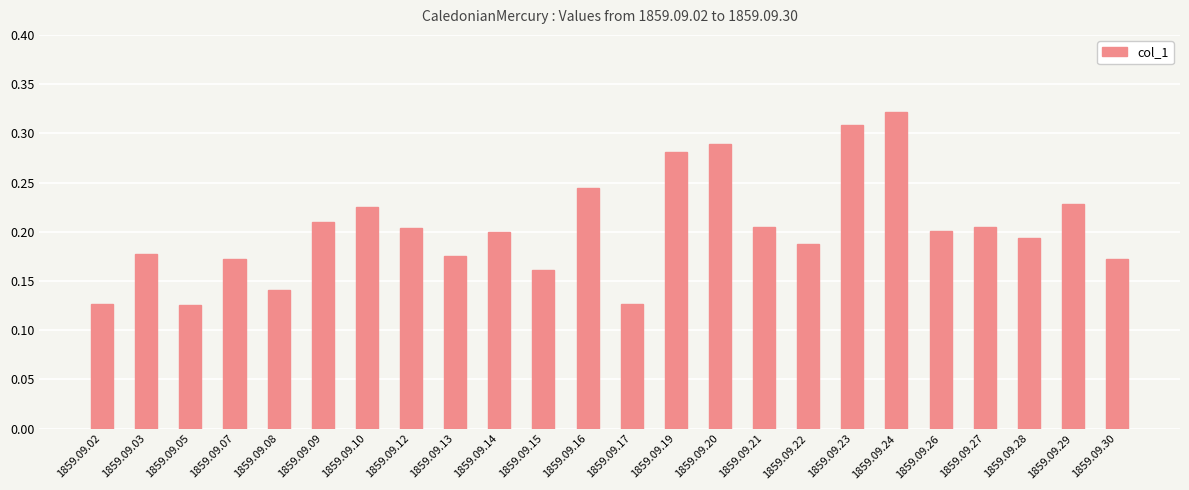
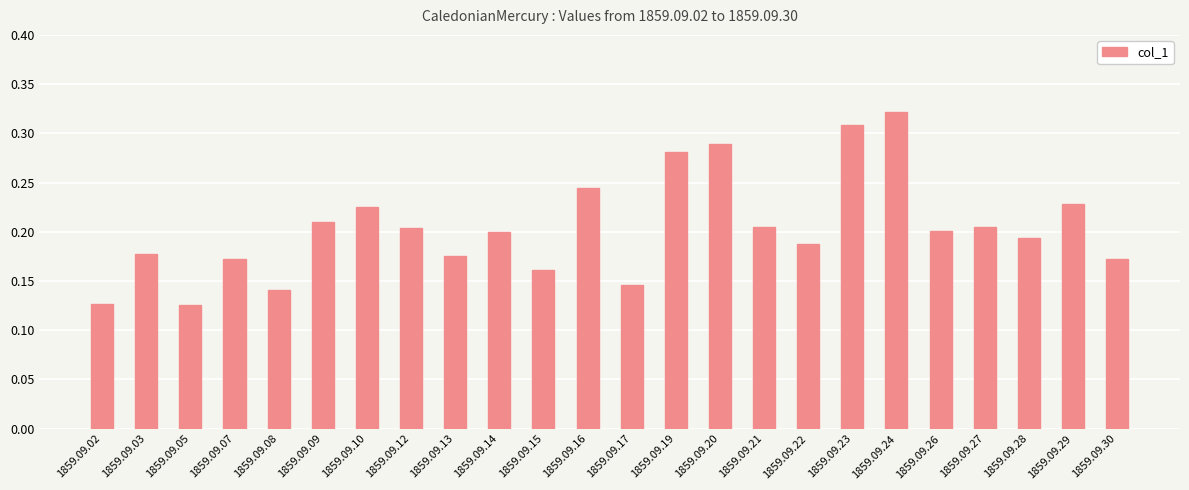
1859.09.17: 0.13 -> 0.15
